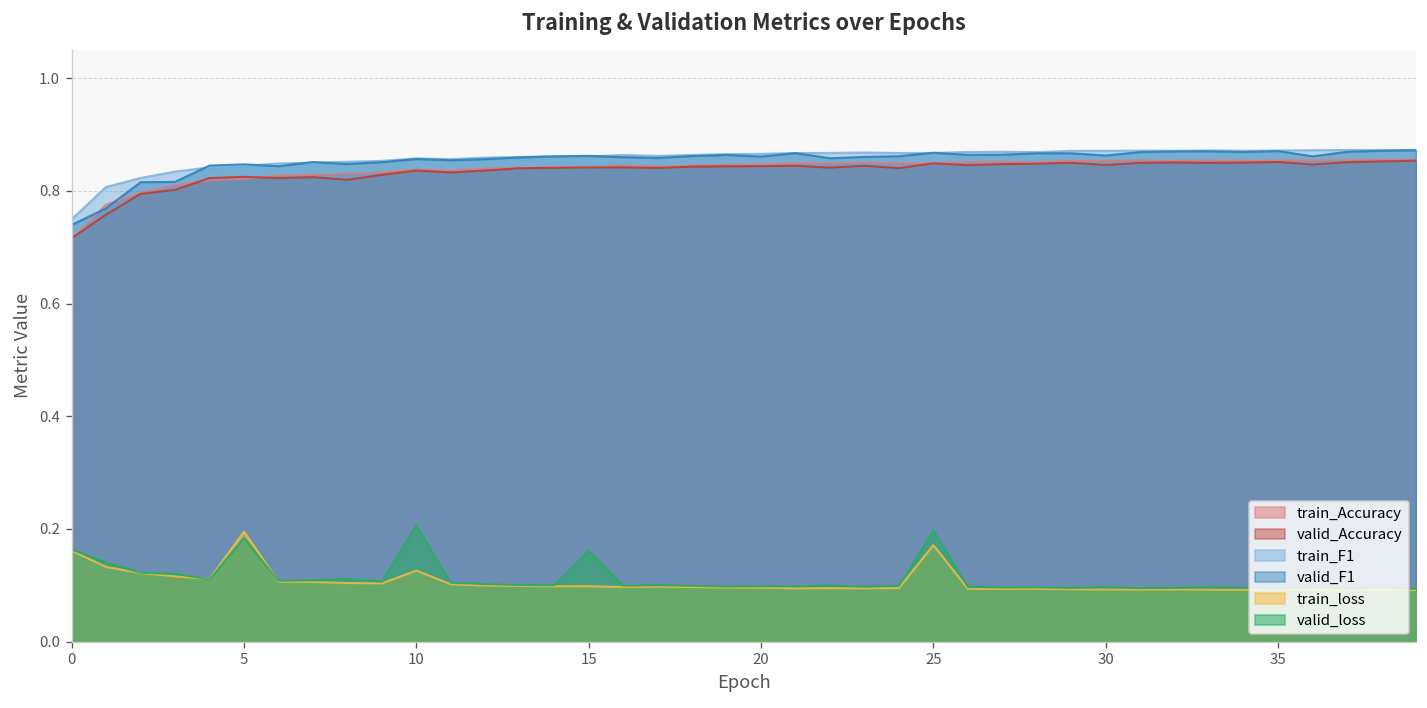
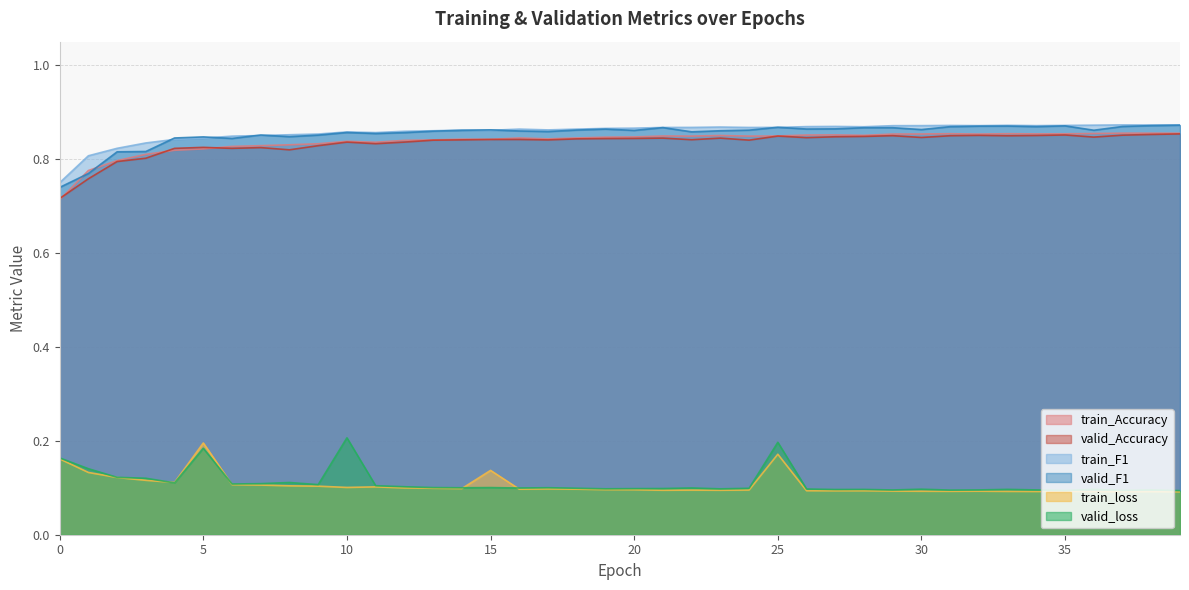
train_loss, 10: 0.13 -> 0.10
train_loss, 15: 0.10 -> 0.14
valid_loss, 15: 0.16 -> 0.10
